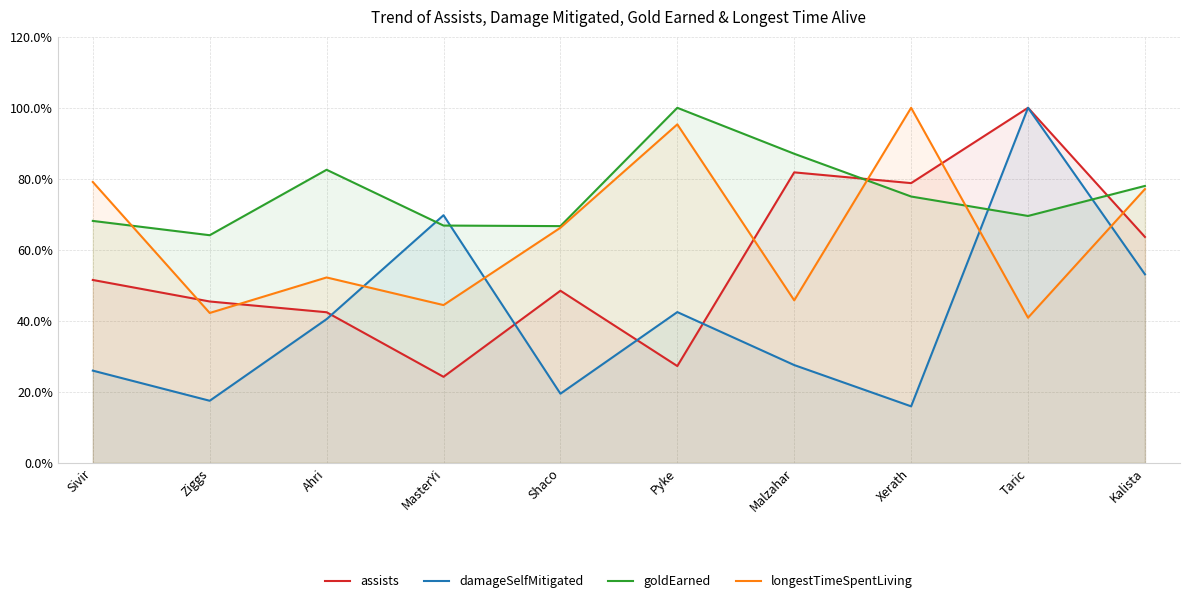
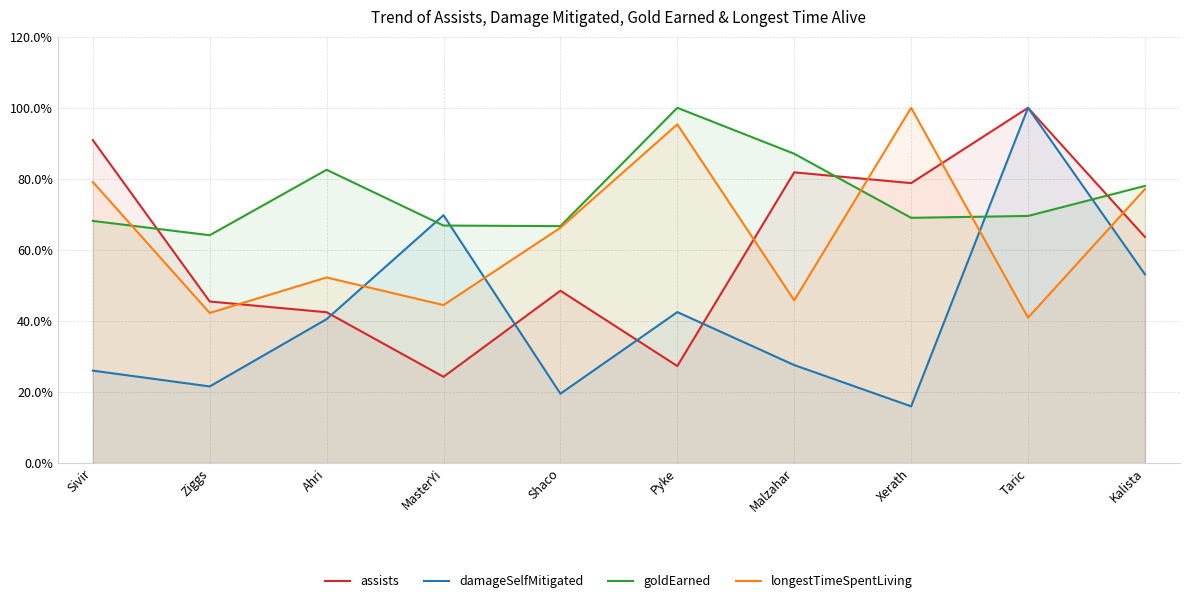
assists, Sivir: 52% -> 91%
damageSelfMitigated, Ziggs: 17% -> 22%
goldEarned, Xerath: 75% -> 69%
